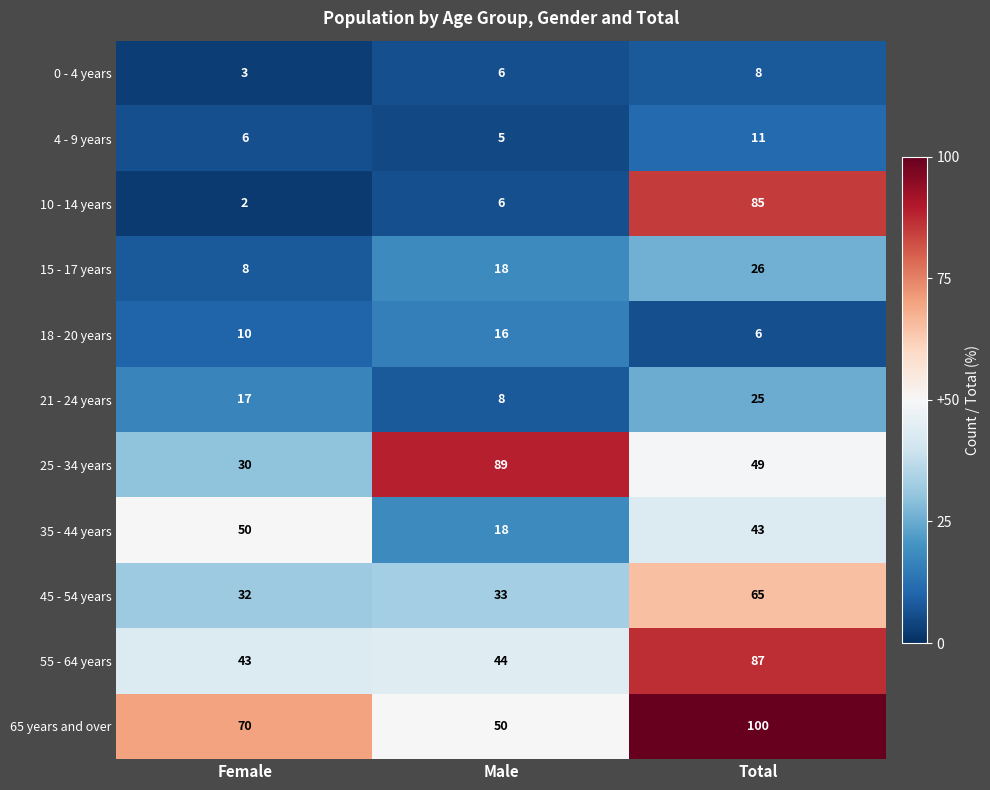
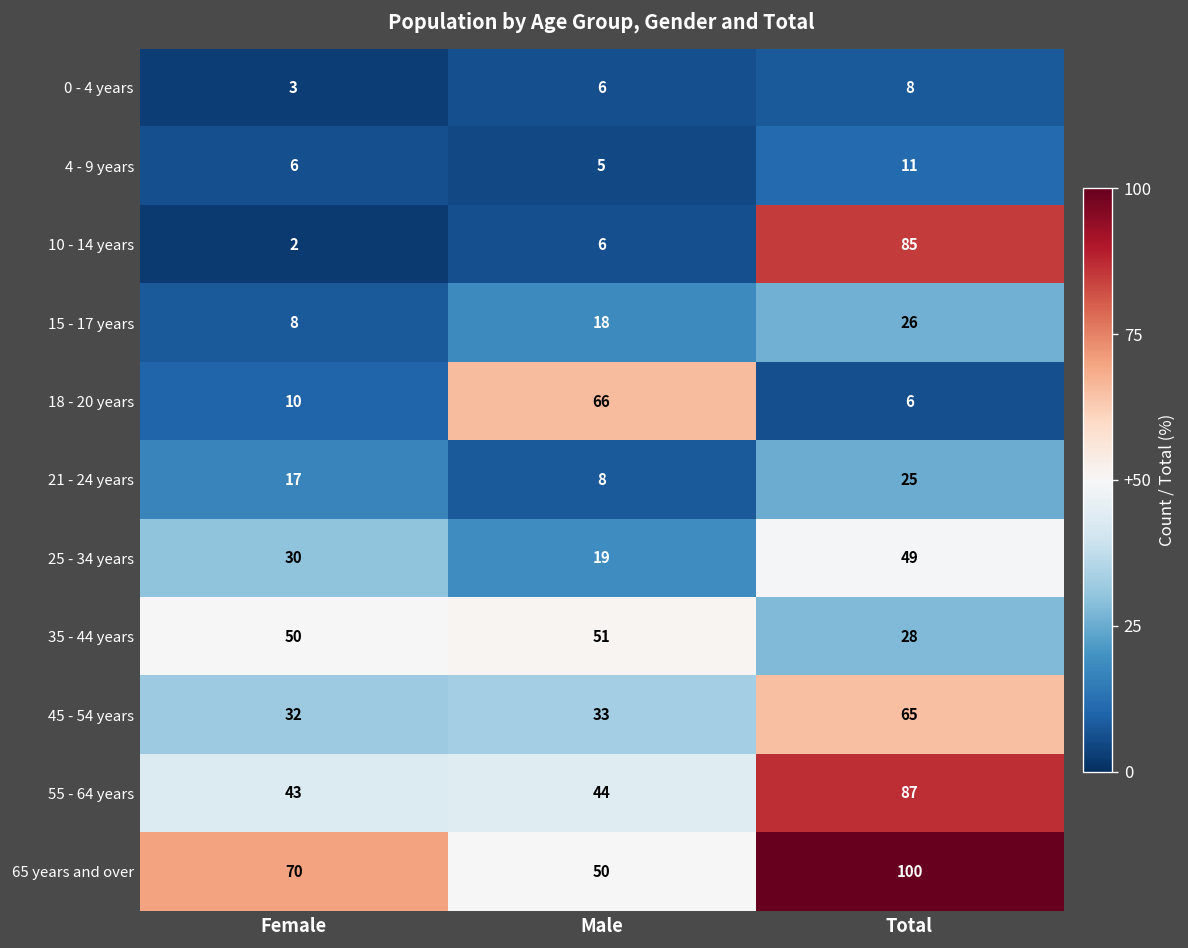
18 - 20 years, Male: 16 -> 66
25 - 34 years, Male: 89 -> 19
35 - 44 years, Male: 18 -> 51
35 - 44 years, Total: 43 -> 28
